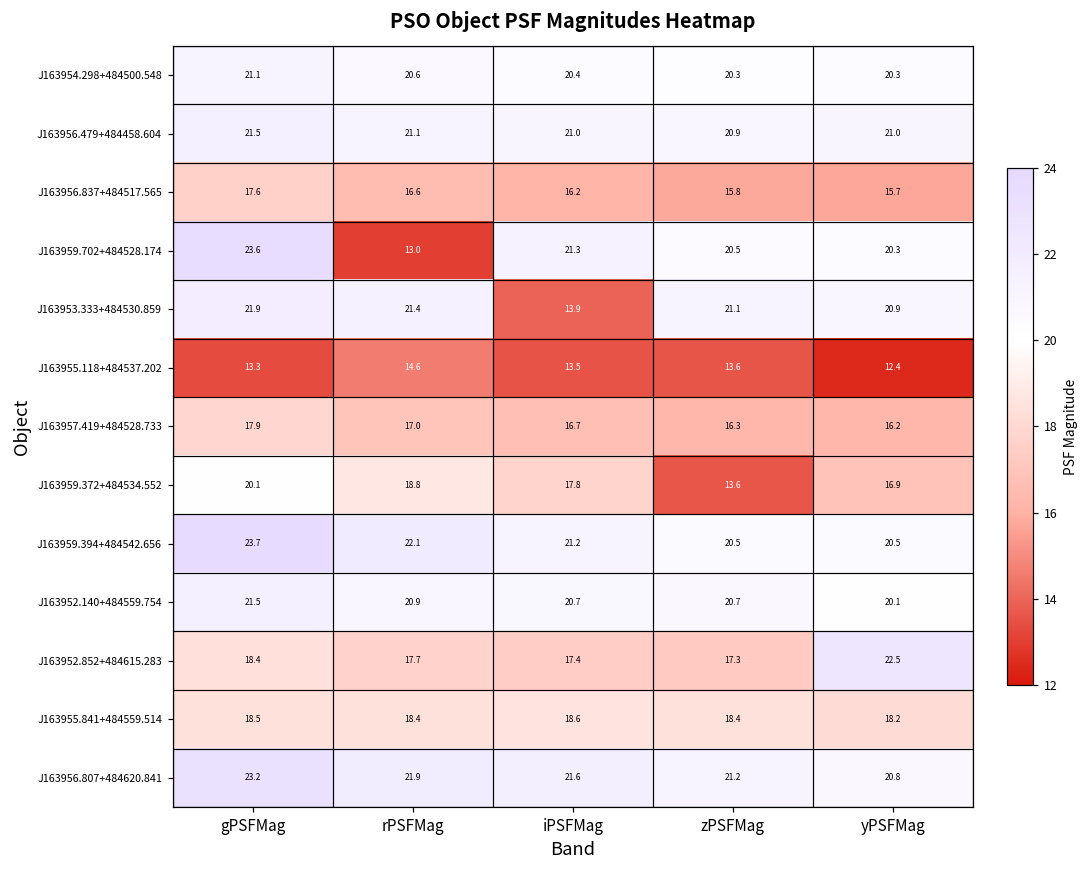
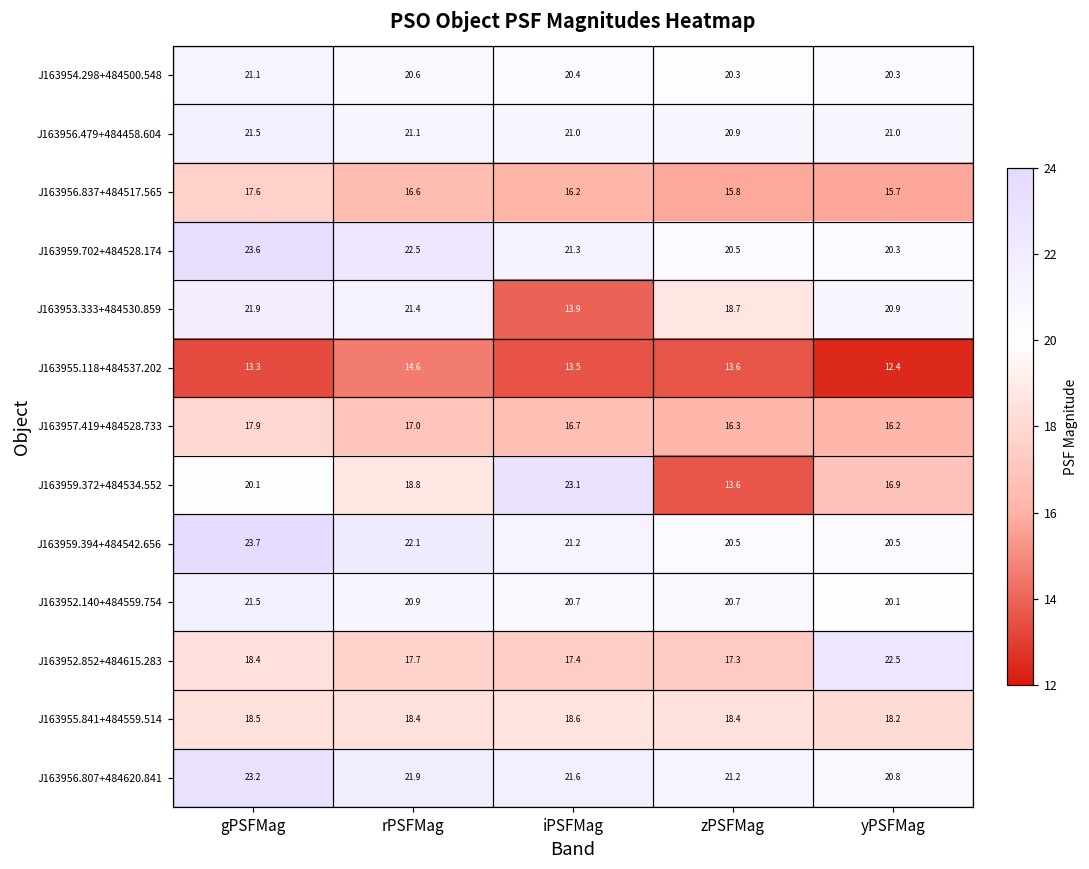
J163959.702+484528.174, rPSFMag: 13.0 -> 22.5
J163953.333+484530.859, zPSFMag: 21.1 -> 18.7
J163959.372+484534.552, iPSFMag: 17.8 -> 23.1
